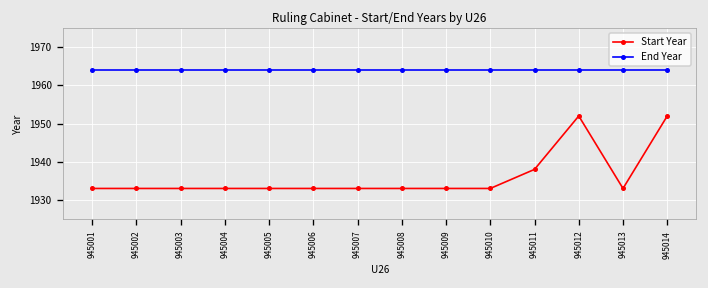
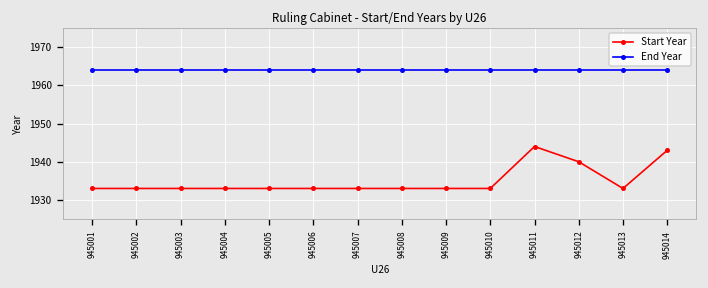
Start Year, 945011: 1938 -> 1944
Start Year, 945012: 1952 -> 1940
Start Year, 945014: 1952 -> 1943
